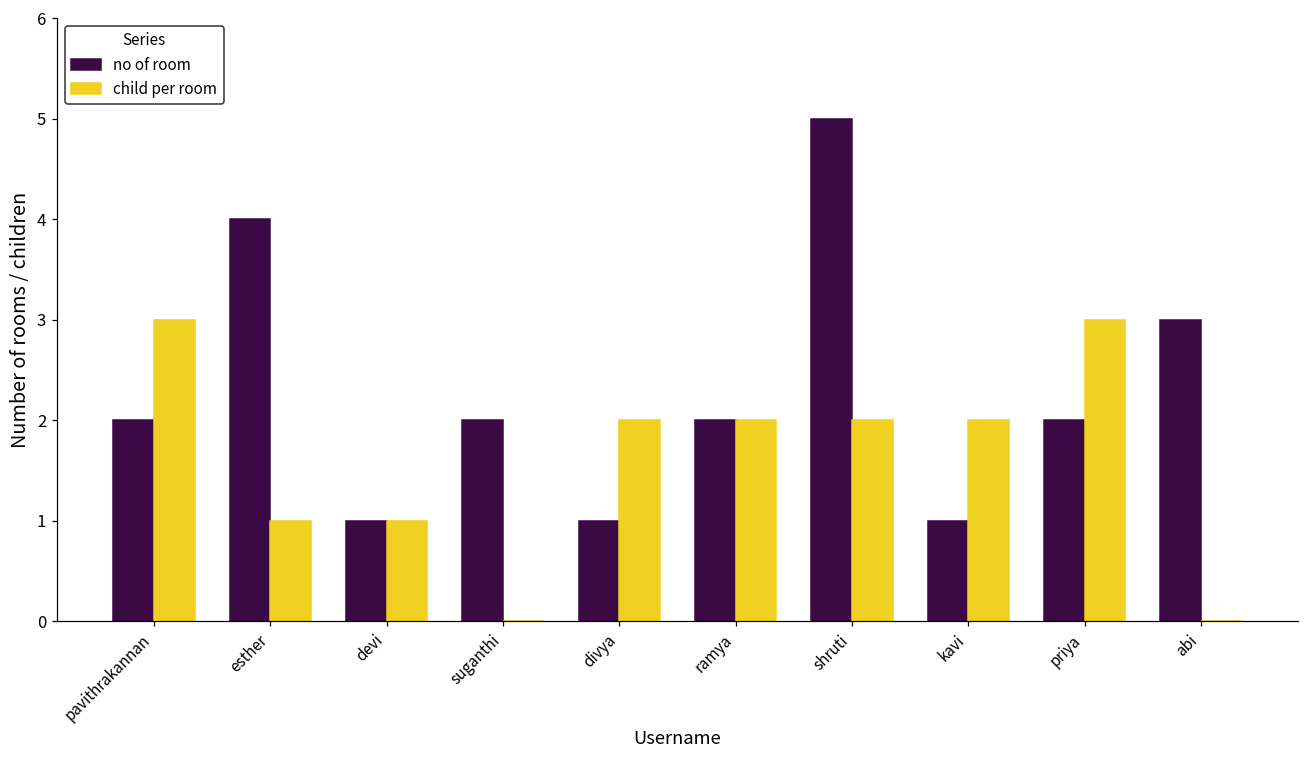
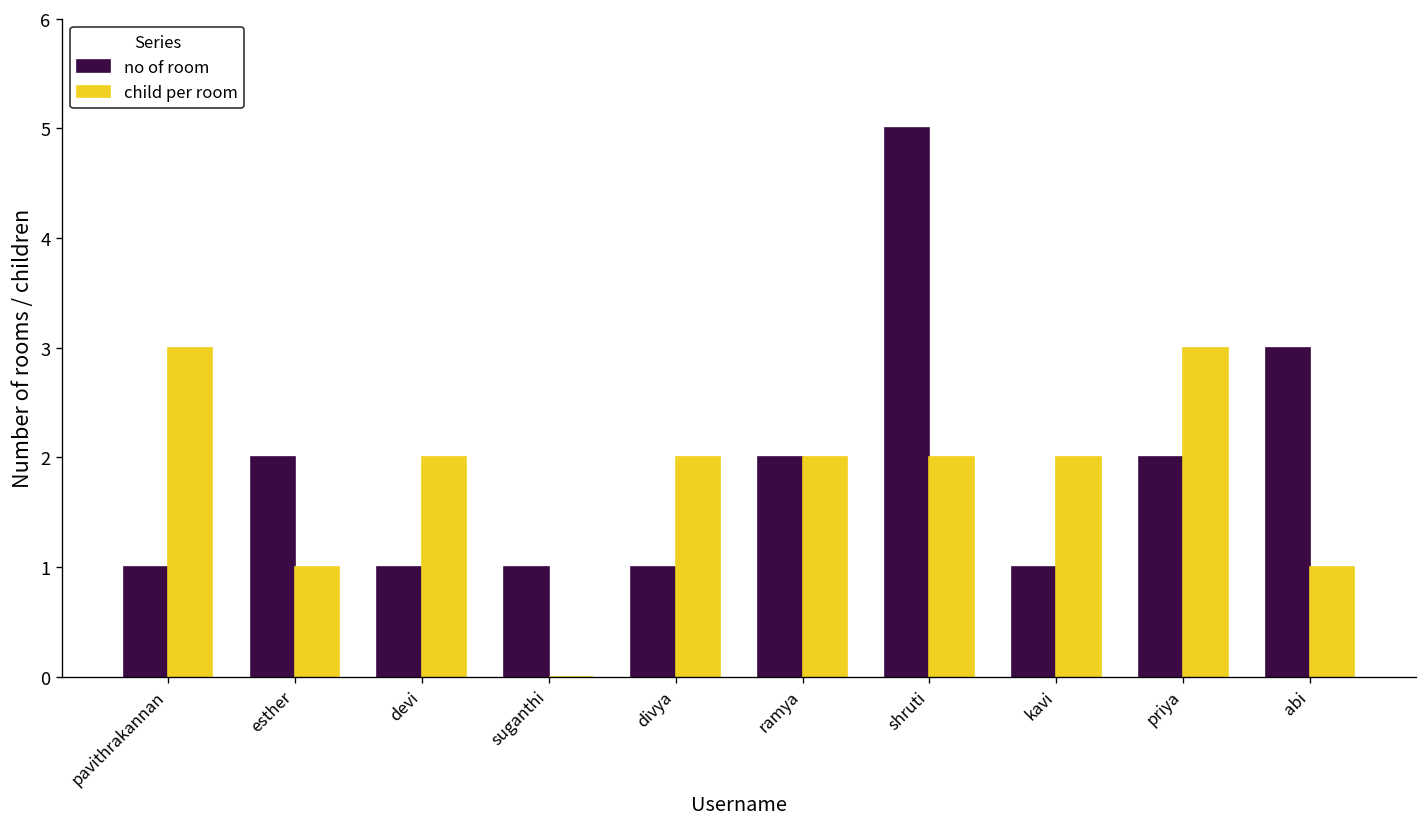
no of room, pavithrakannan: 2 -> 1
no of room, esther: 4 -> 2
child per room, devi: 1 -> 2
no of room, suganthi: 2 -> 1
child per room, abi: 0 -> 1
